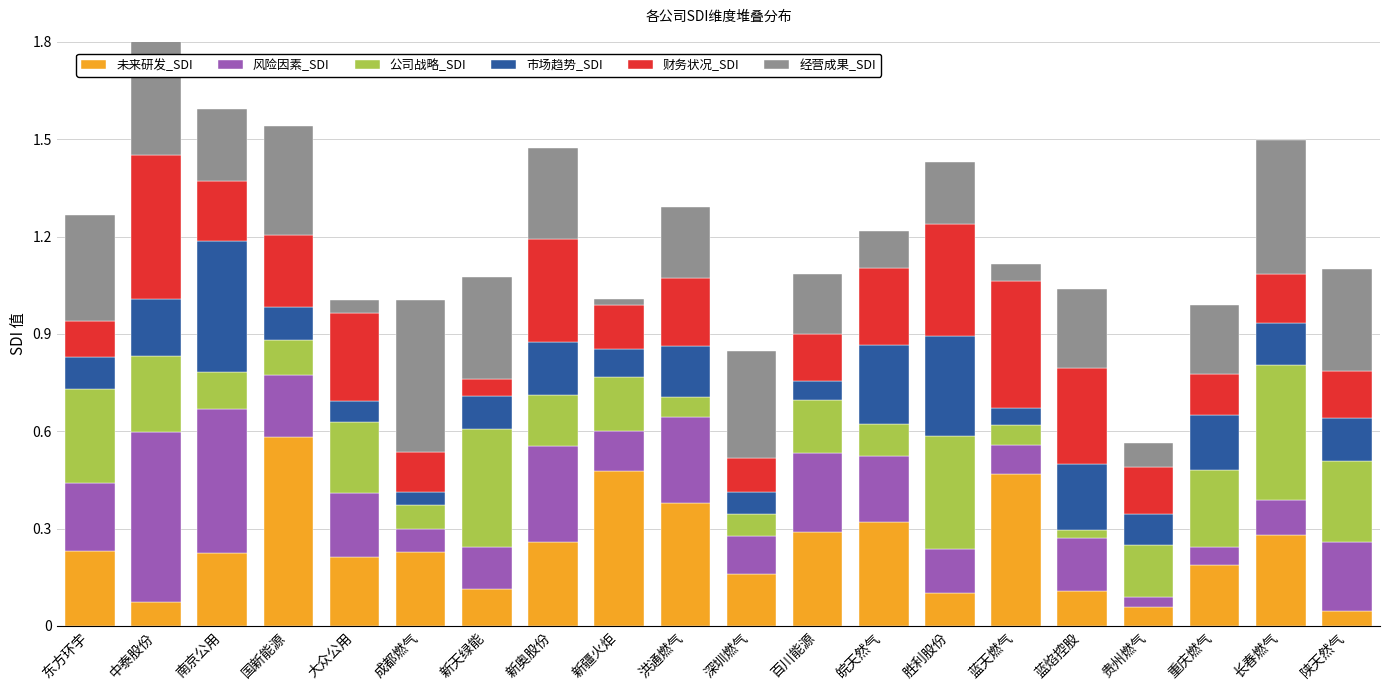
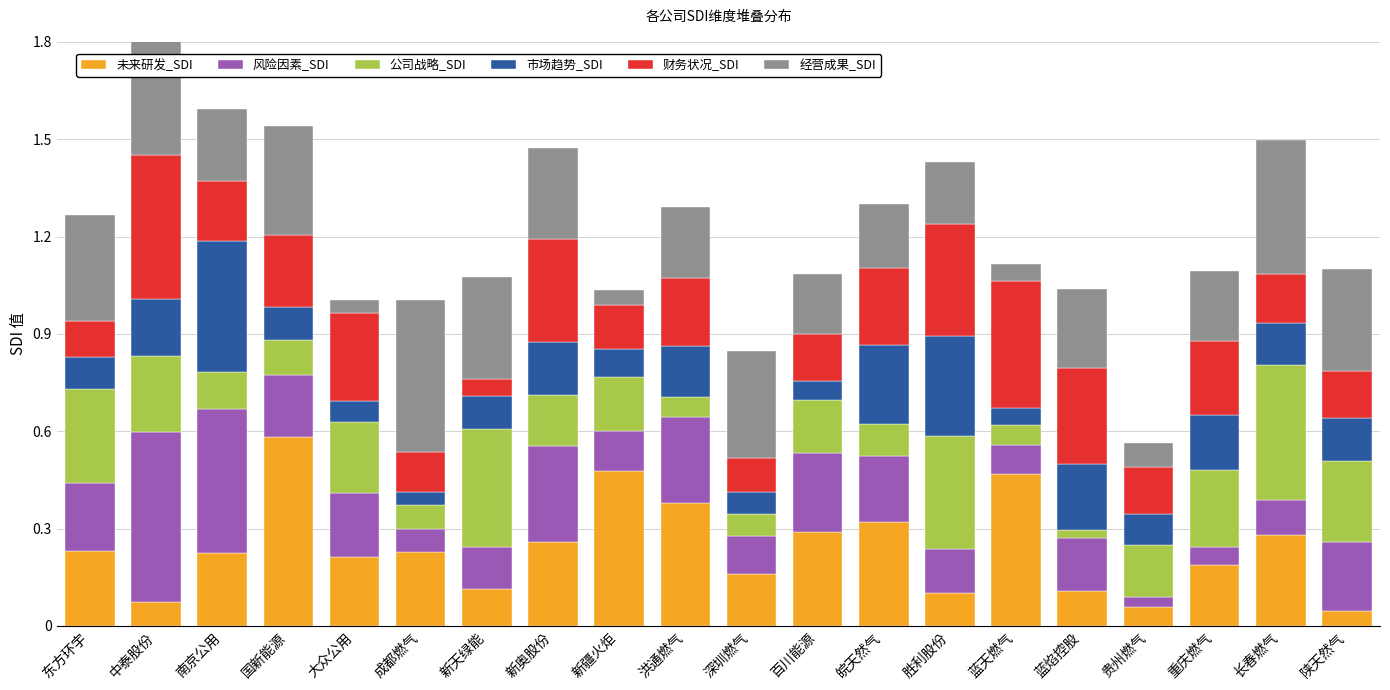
经营成果_SDI, 新疆火炬: 0.02 -> 0.05
经营成果_SDI, 皖天然气: 0.12 -> 0.20
财务状况_SDI, 重庆燃气: 0.12 -> 0.23
